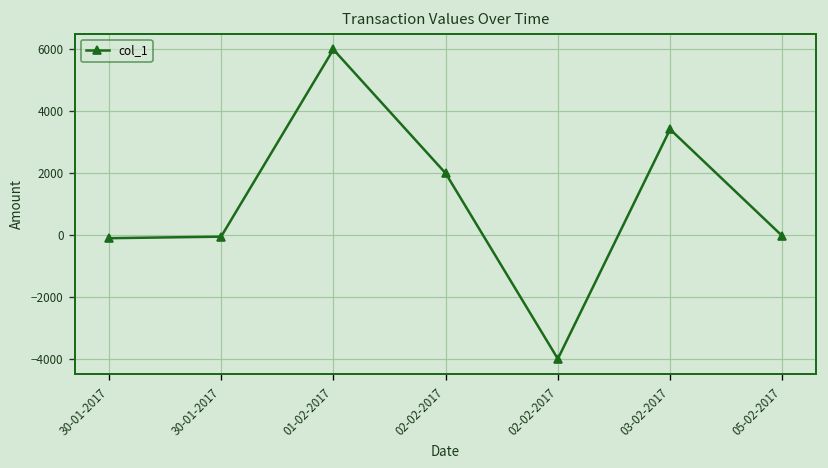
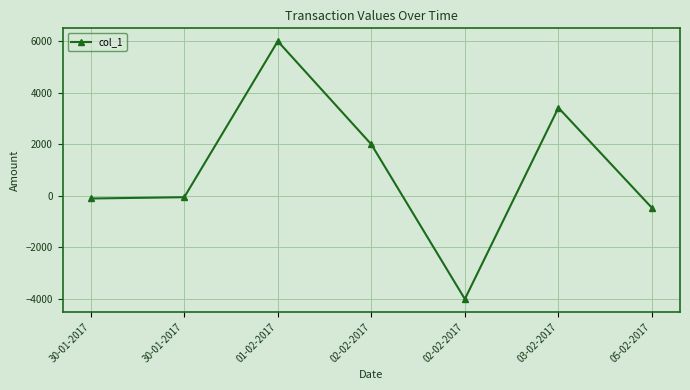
05-02-2017: 0 -> -500
